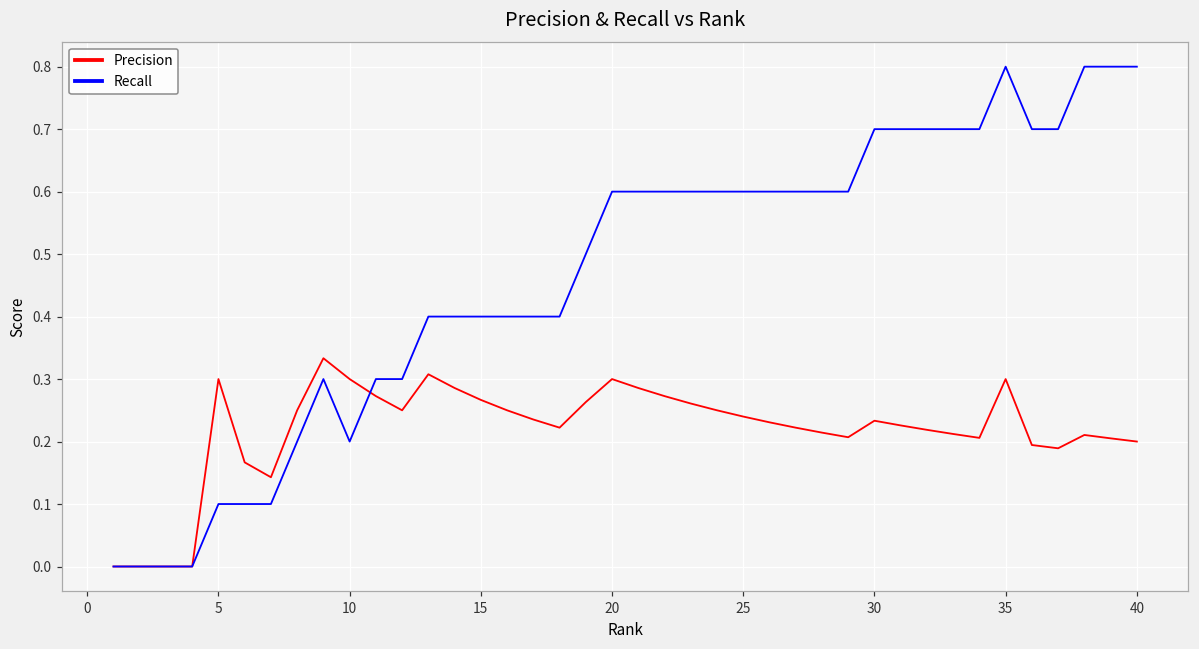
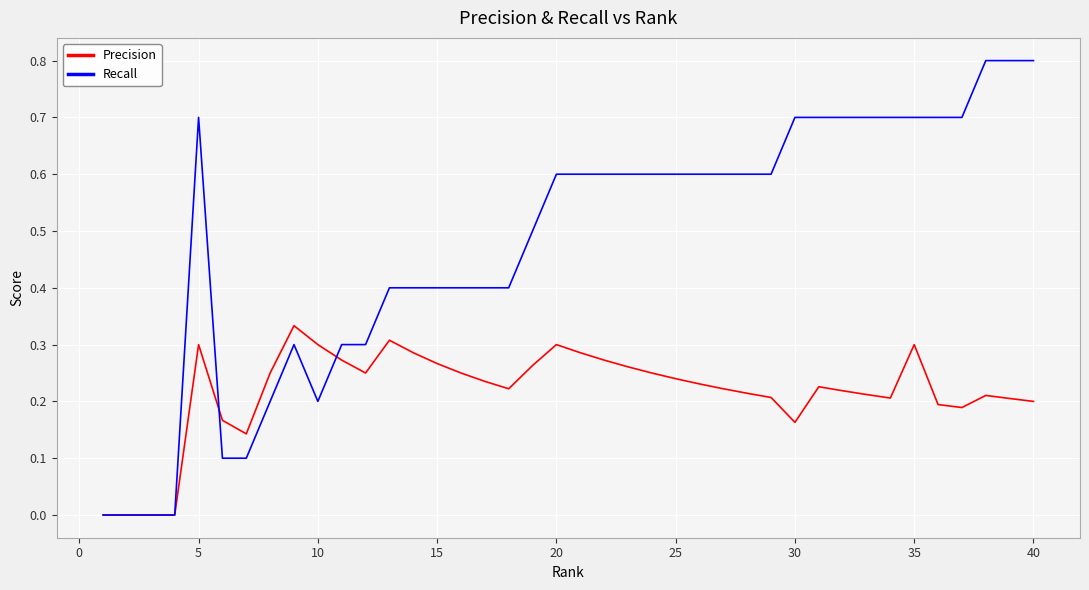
Recall, 5: 0.1 -> 0.7
Precision, 30: 0.23 -> 0.16
Recall, 35: 0.8 -> 0.7
